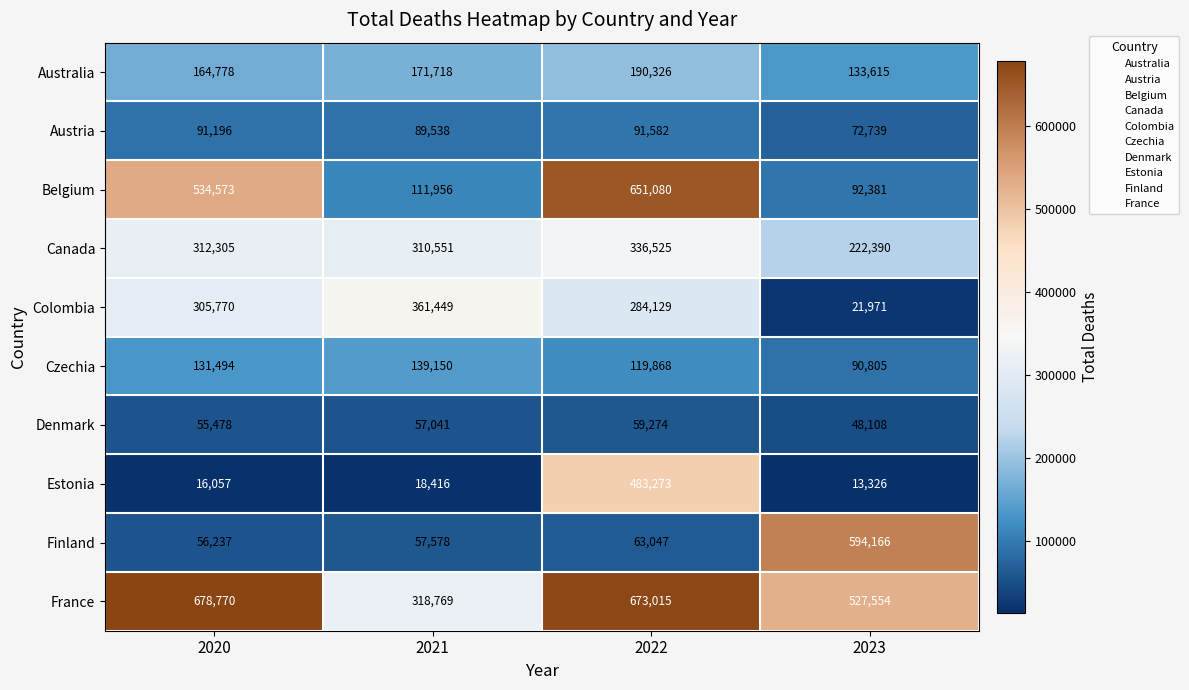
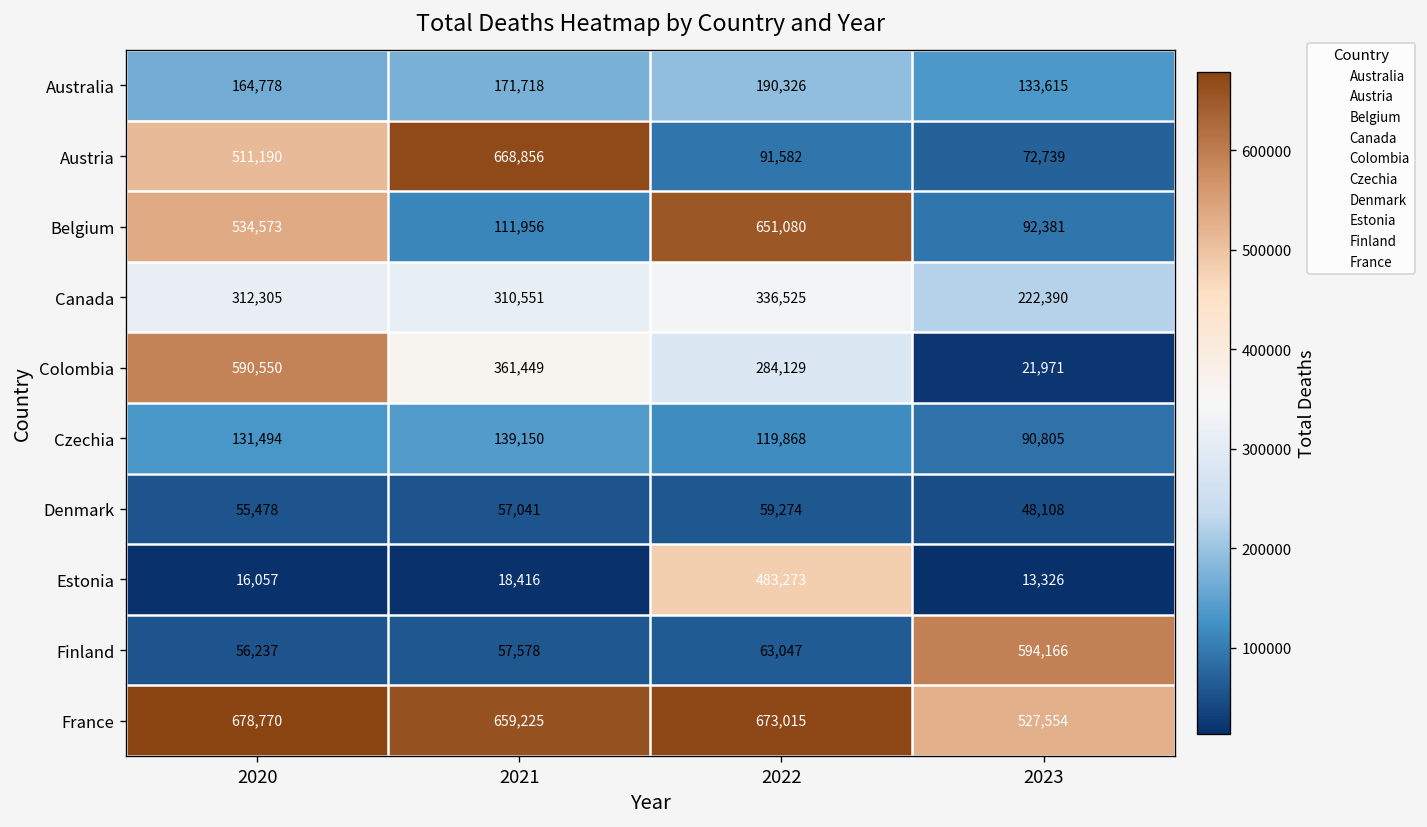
Austria, 2020: 91,196 -> 511,190
Austria, 2021: 89,538 -> 668,856
Colombia, 2020: 305,770 -> 590,550
France, 2021: 318,769 -> 659,225
